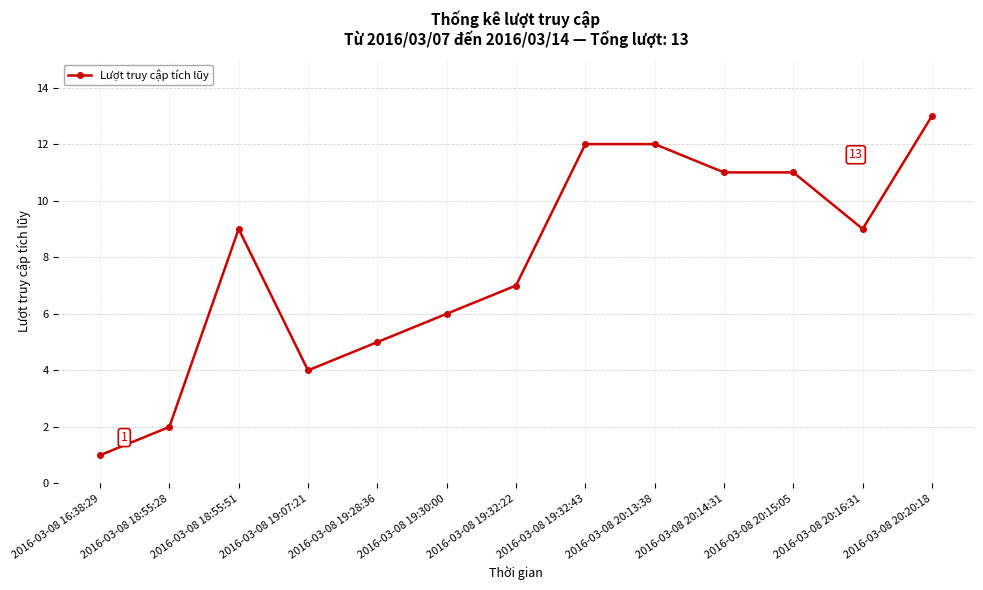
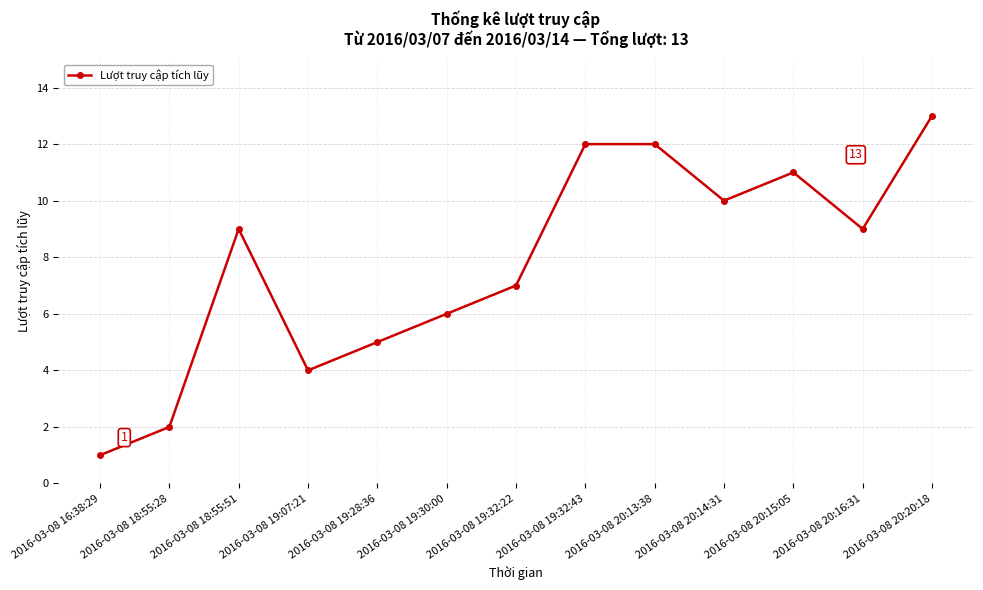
2016-03-08 20:14:31: 11 -> 10
